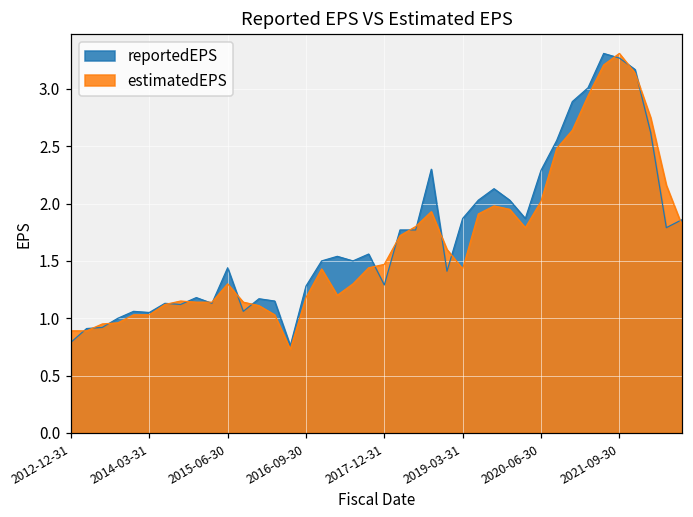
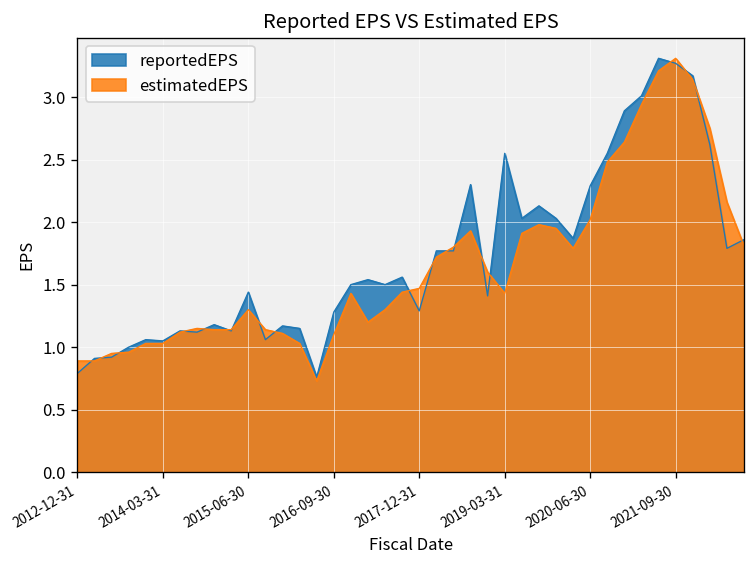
estimatedEPS, 2016-09-30: 1.18 -> 1.10
reportedEPS, 2019-03-31: 1.87 -> 2.55
